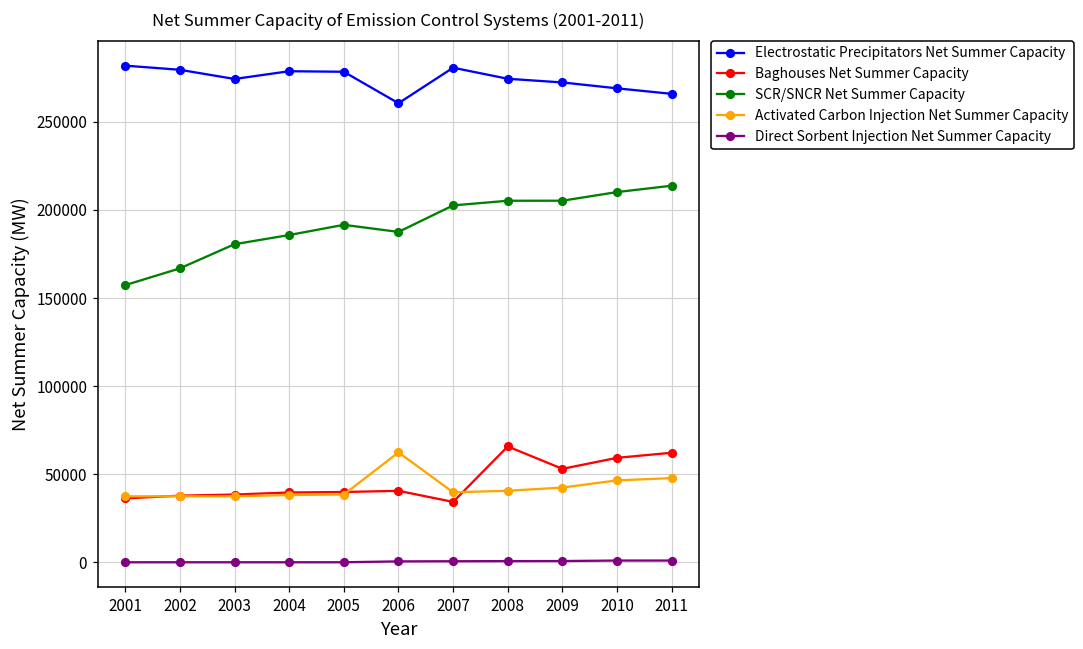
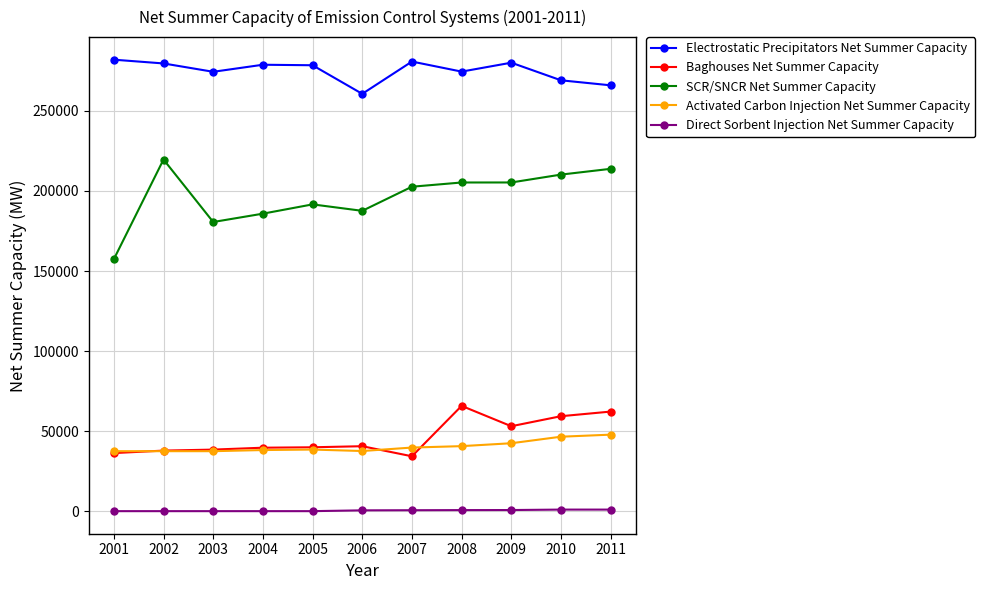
SCR/SNCR Net Summer Capacity, 2002: 167000 -> 220000
Activated Carbon Injection Net Summer Capacity, 2006: 62000 -> 38000
Electrostatic Precipitators Net Summer Capacity, 2009: 272000 -> 280000
